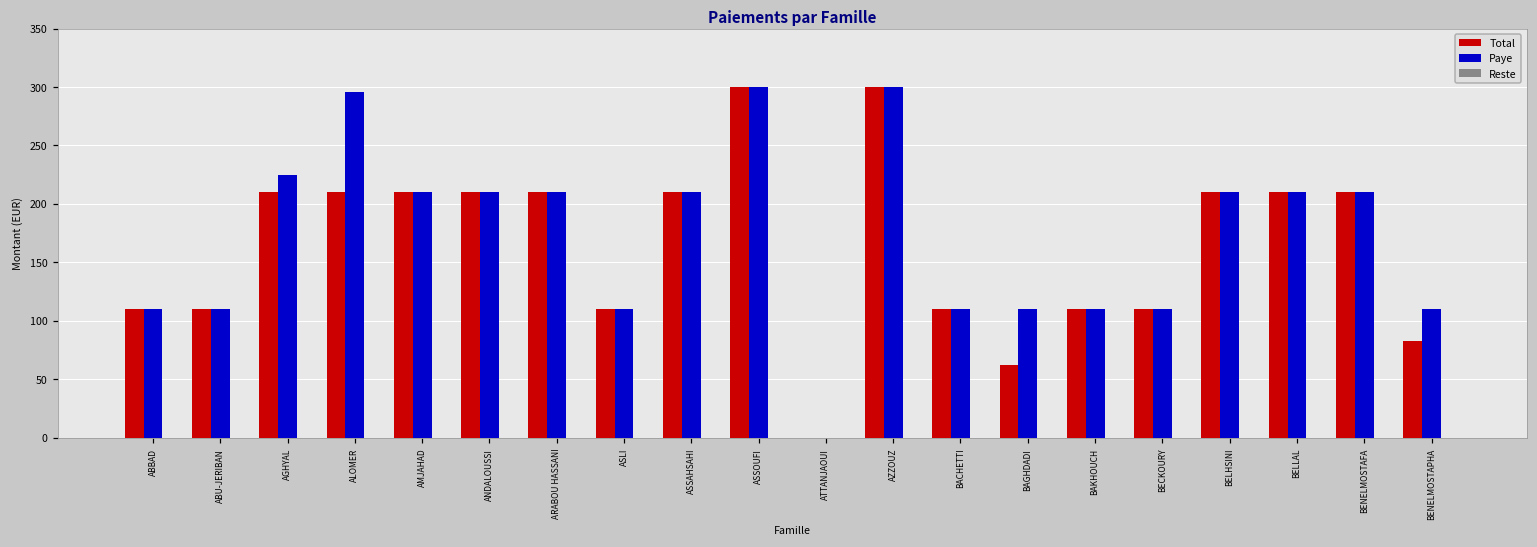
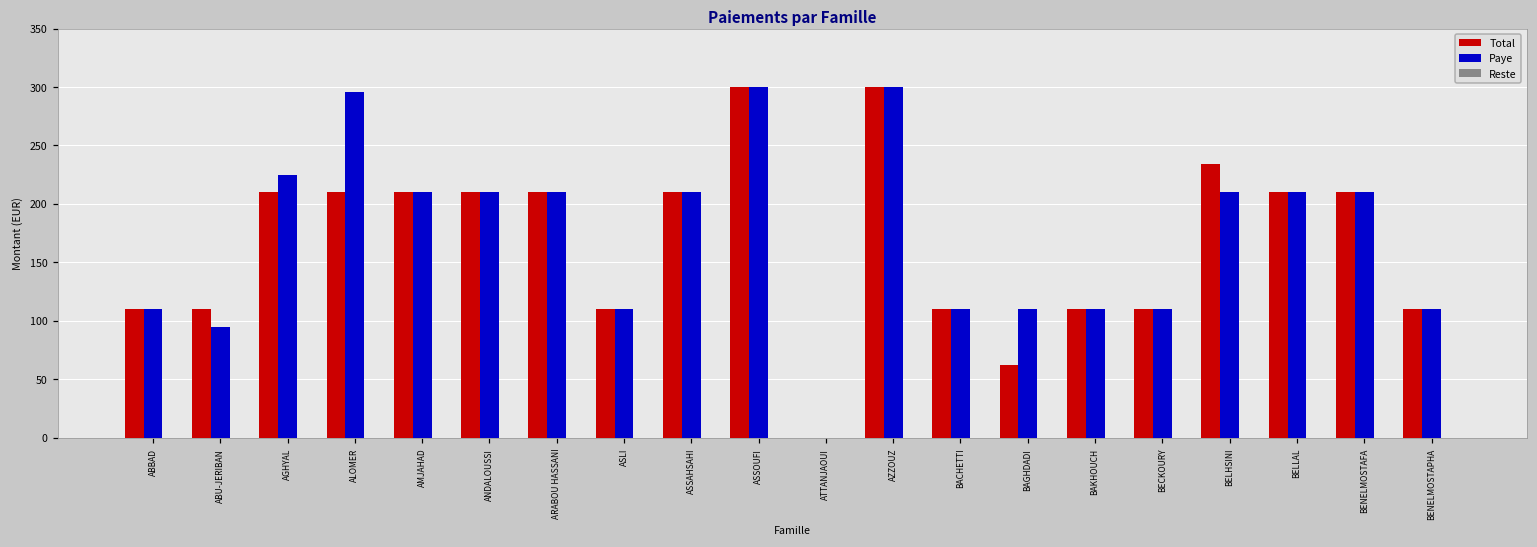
Paye, ABU-JERIBAN: 110 -> 95
Total, BELHSINI: 210 -> 234
Total, BENELMOSTAPHA: 83 -> 110
